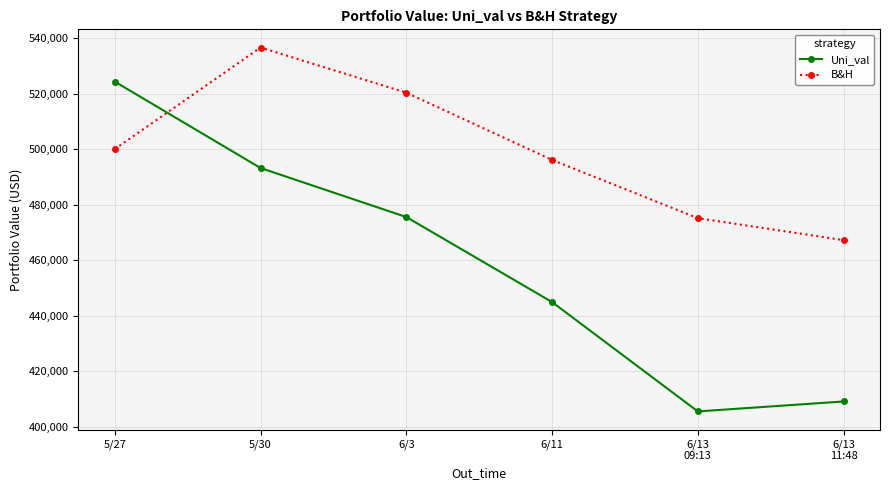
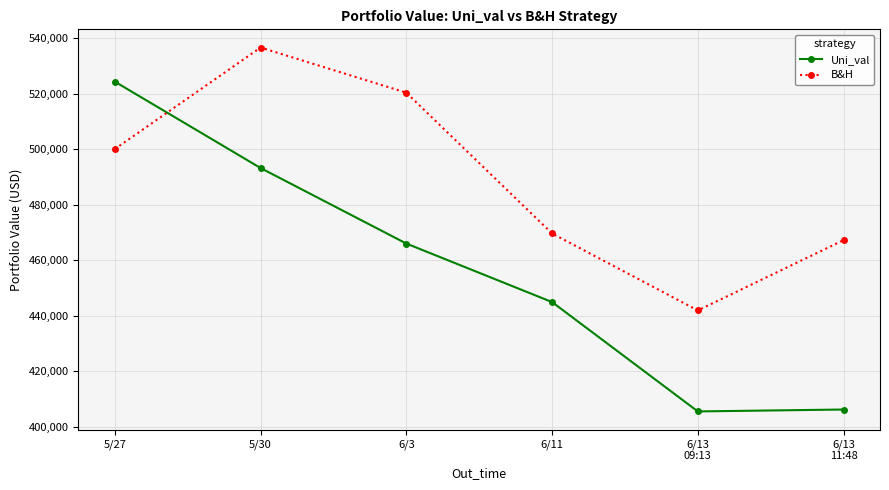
Uni_val, 6/3: 476,000 -> 466,000
B&H, 6/11: 496,000 -> 470,000
B&H, 6/13 09:13: 475,000 -> 442,000
Uni_val, 6/13 11:48: 409,000 -> 406,000
